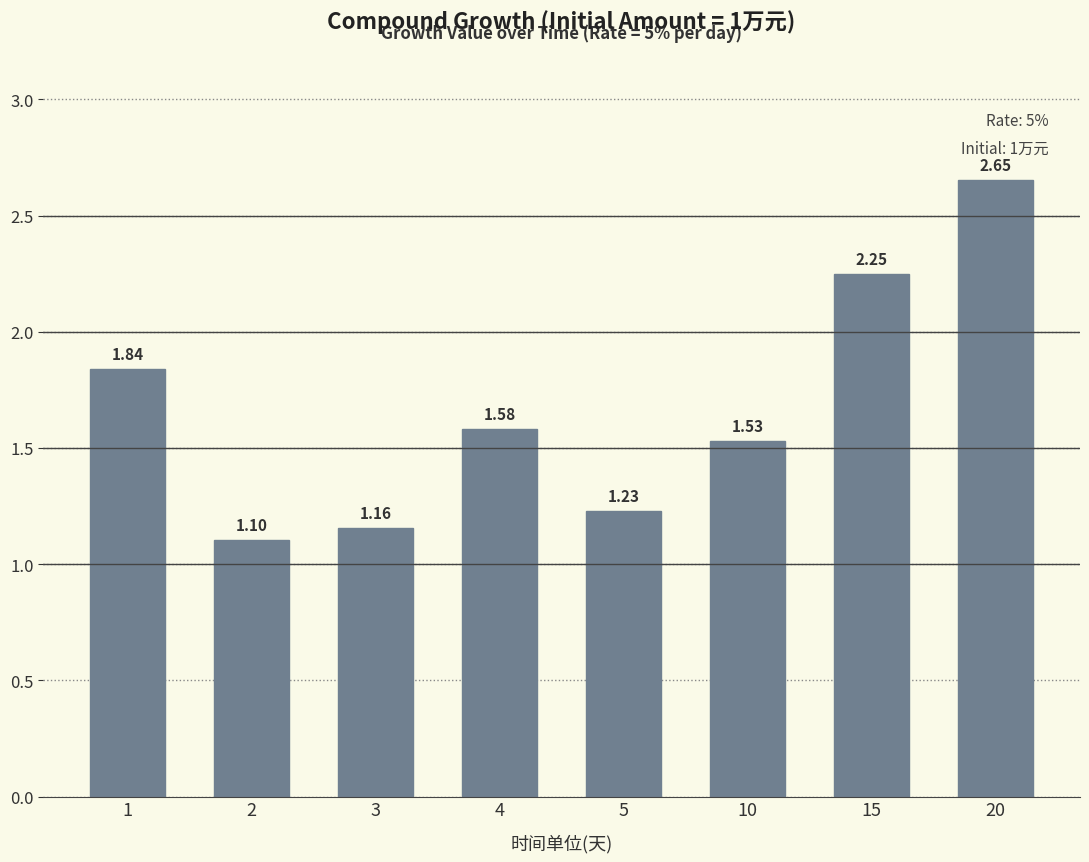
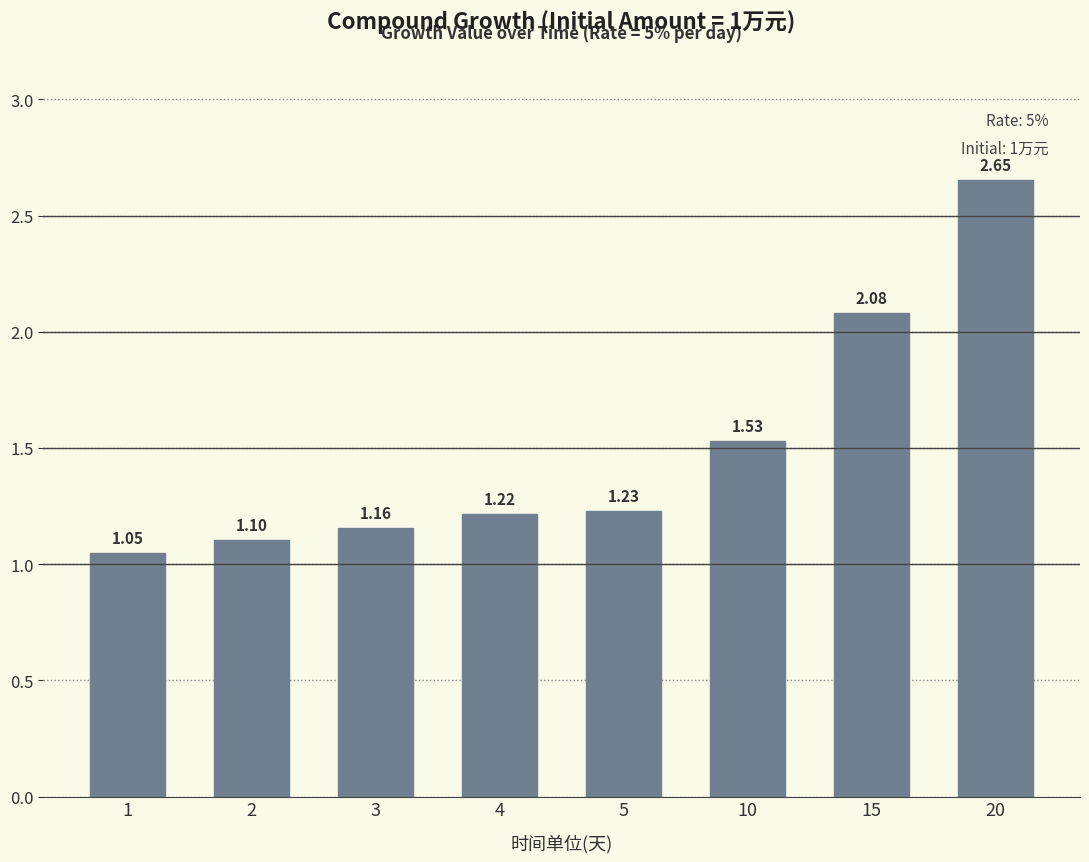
1: 1.84 -> 1.05
4: 1.58 -> 1.22
15: 2.25 -> 2.08
